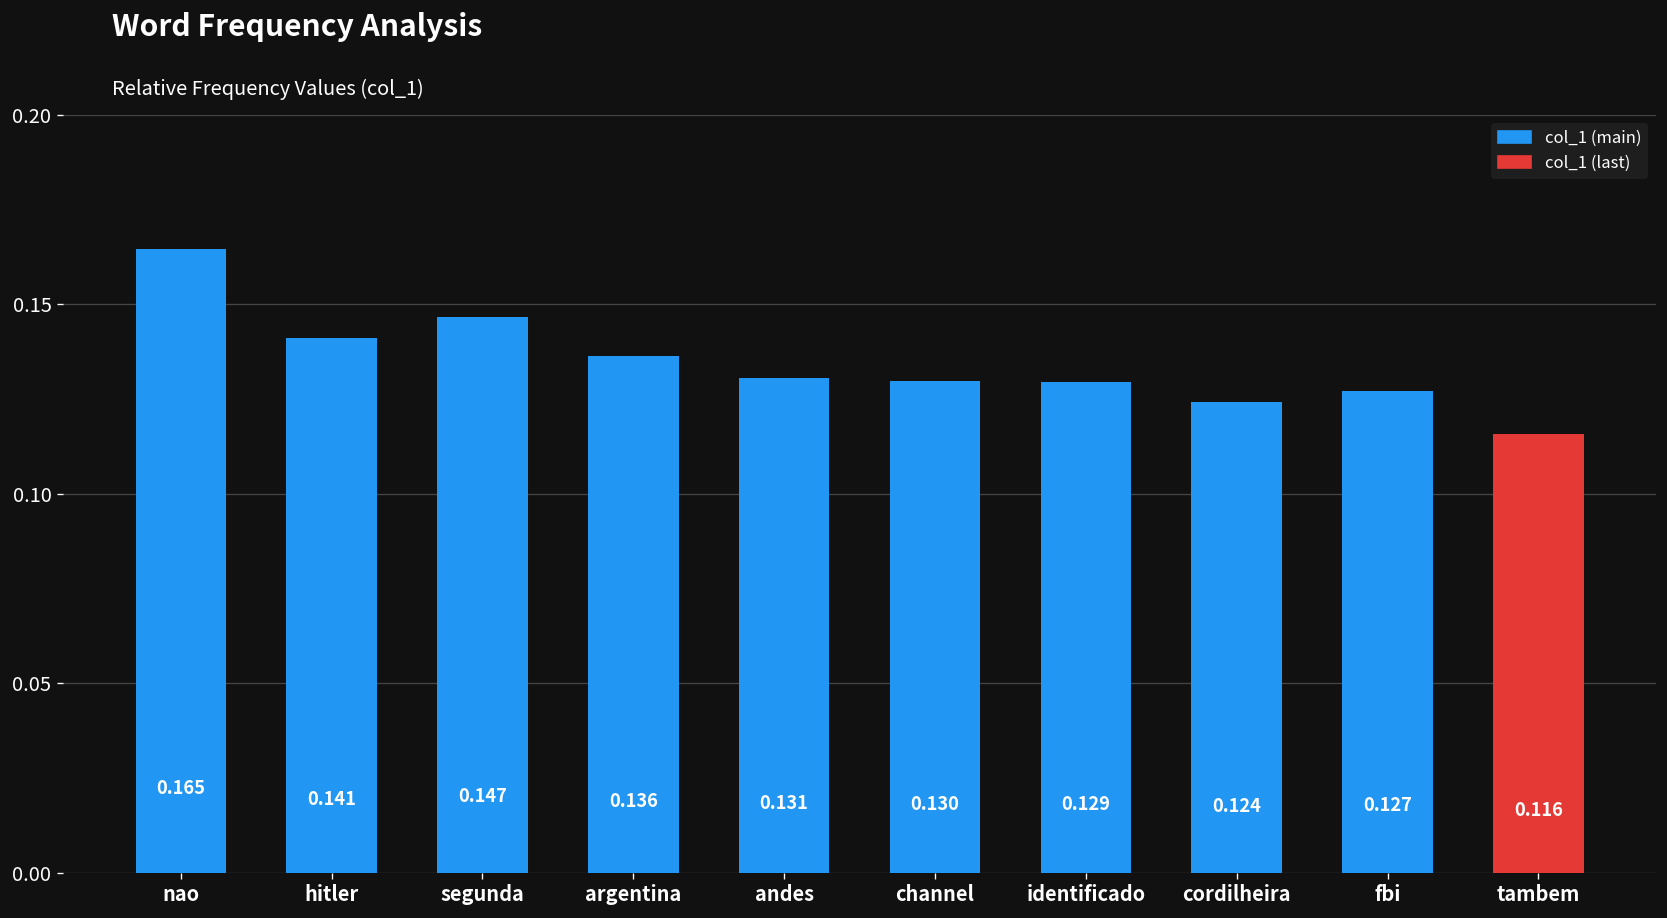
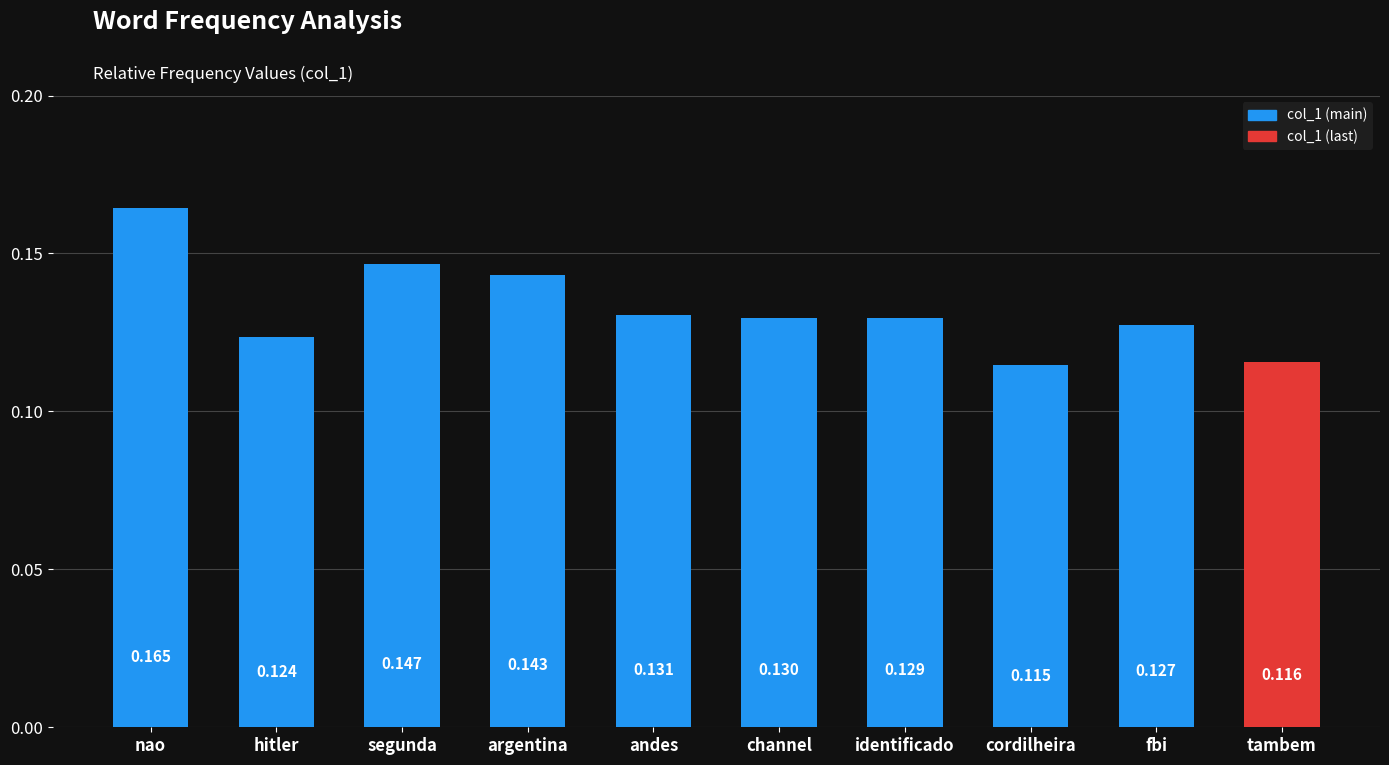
hitler: 0.141 -> 0.124
argentina: 0.136 -> 0.143
cordilheira: 0.124 -> 0.115
